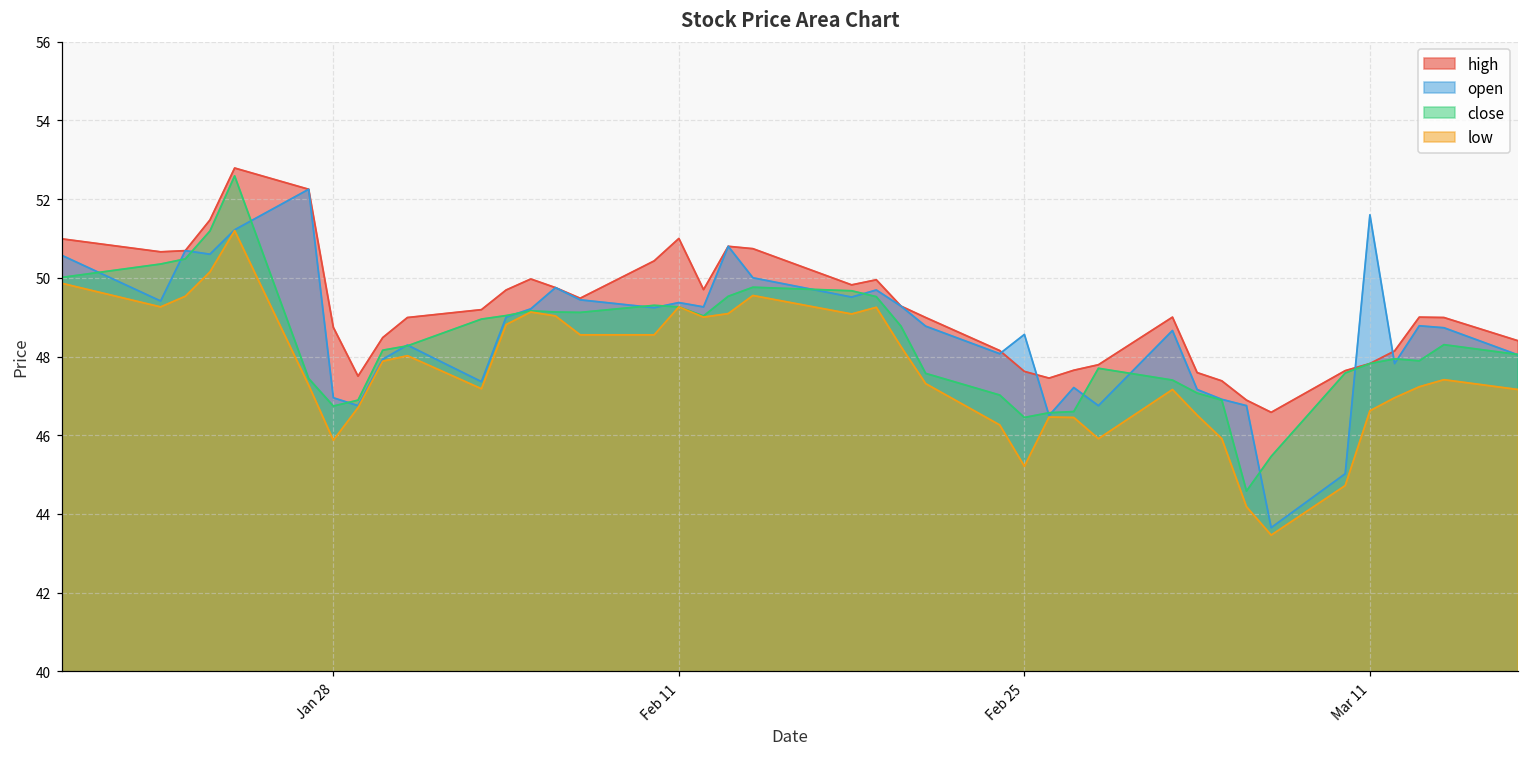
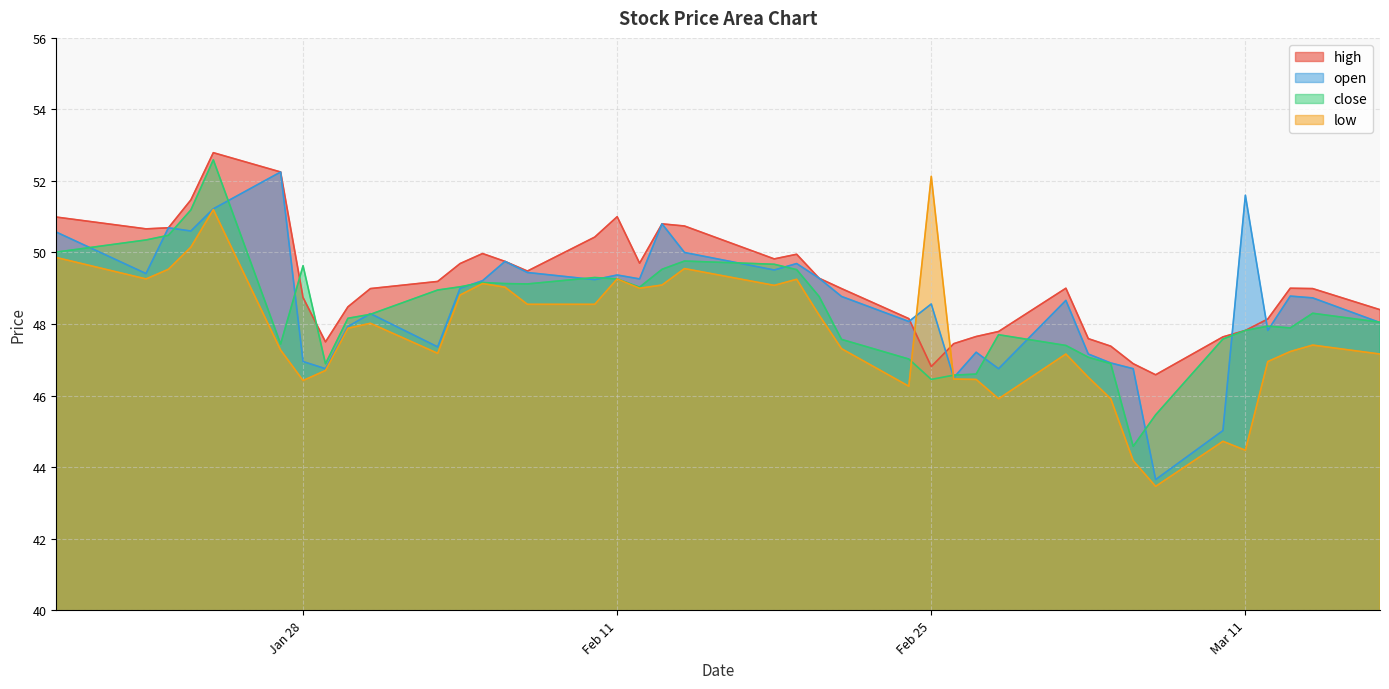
close, Jan 28: 46.7 -> 49.6
low, Jan 28: 45.9 -> 46.4
high, Feb 25: 47.6 -> 46.8
low, Feb 25: 45.2 -> 52.1
low, Mar 11: 46.6 -> 44.5
